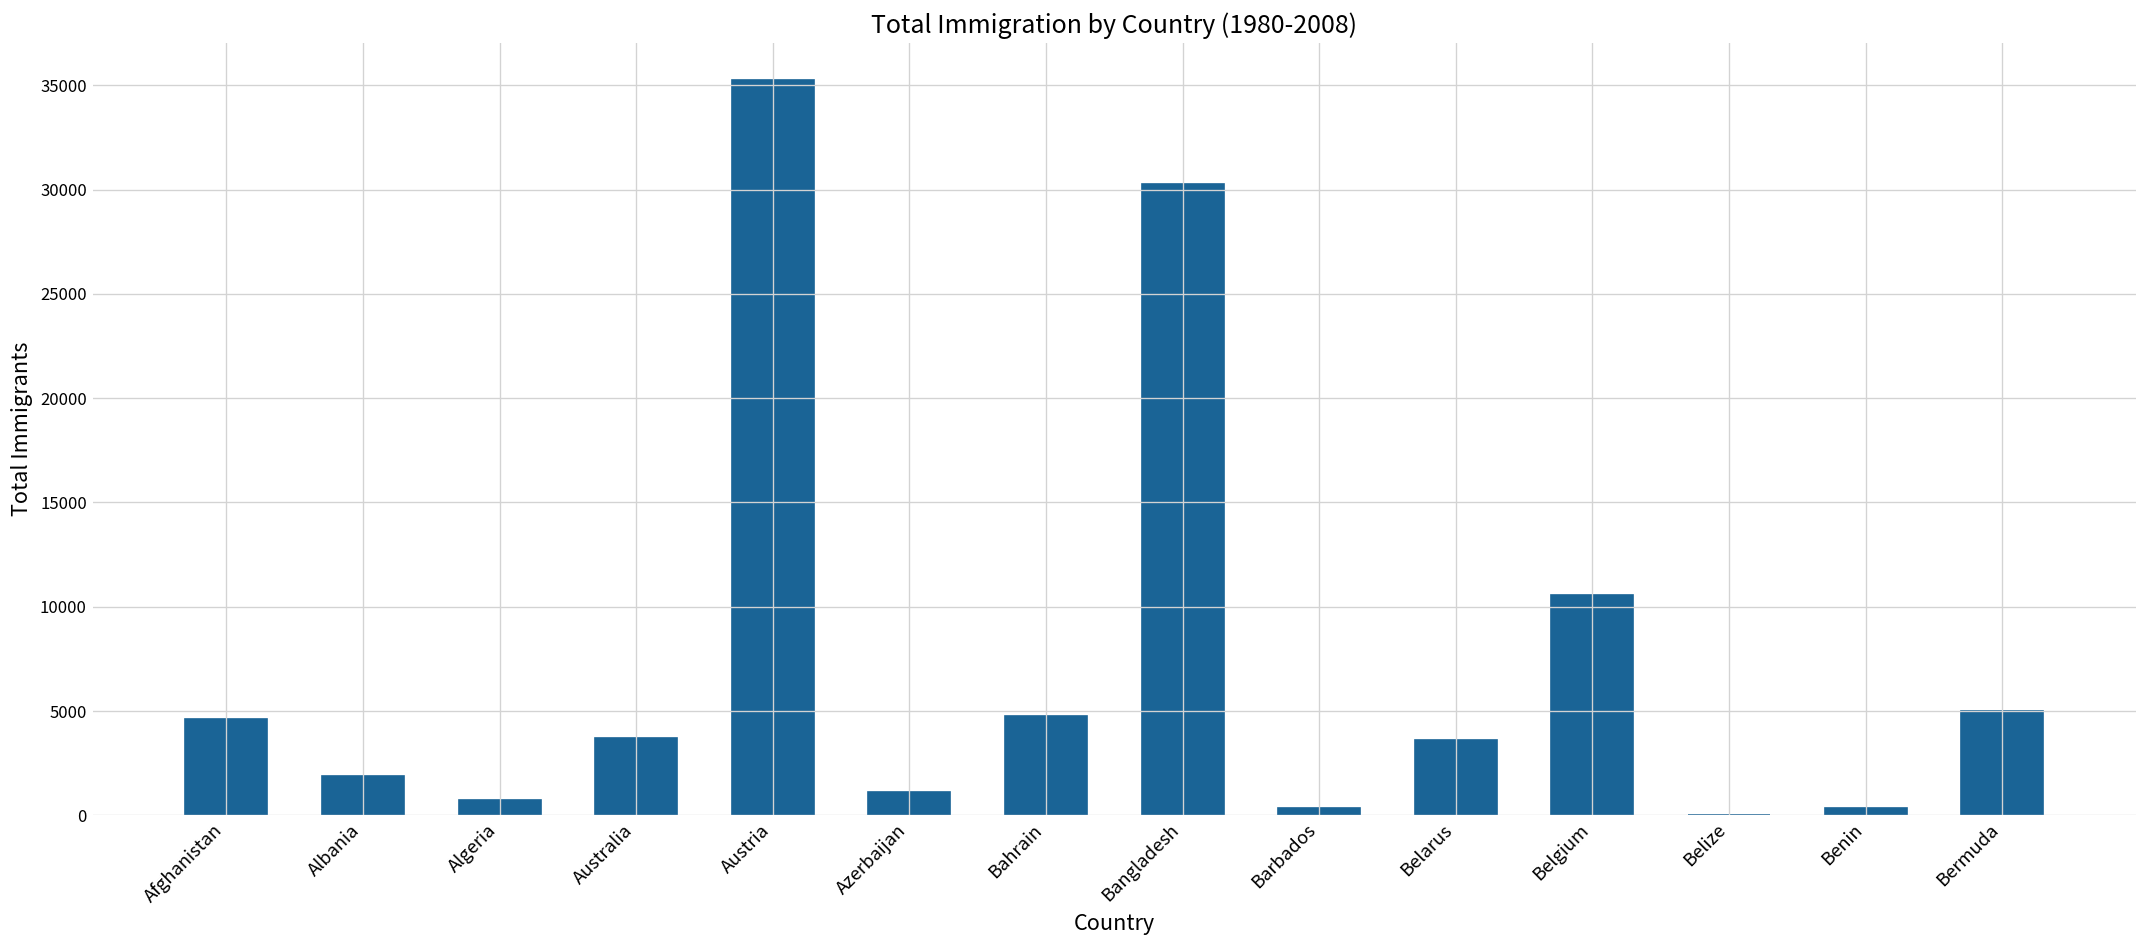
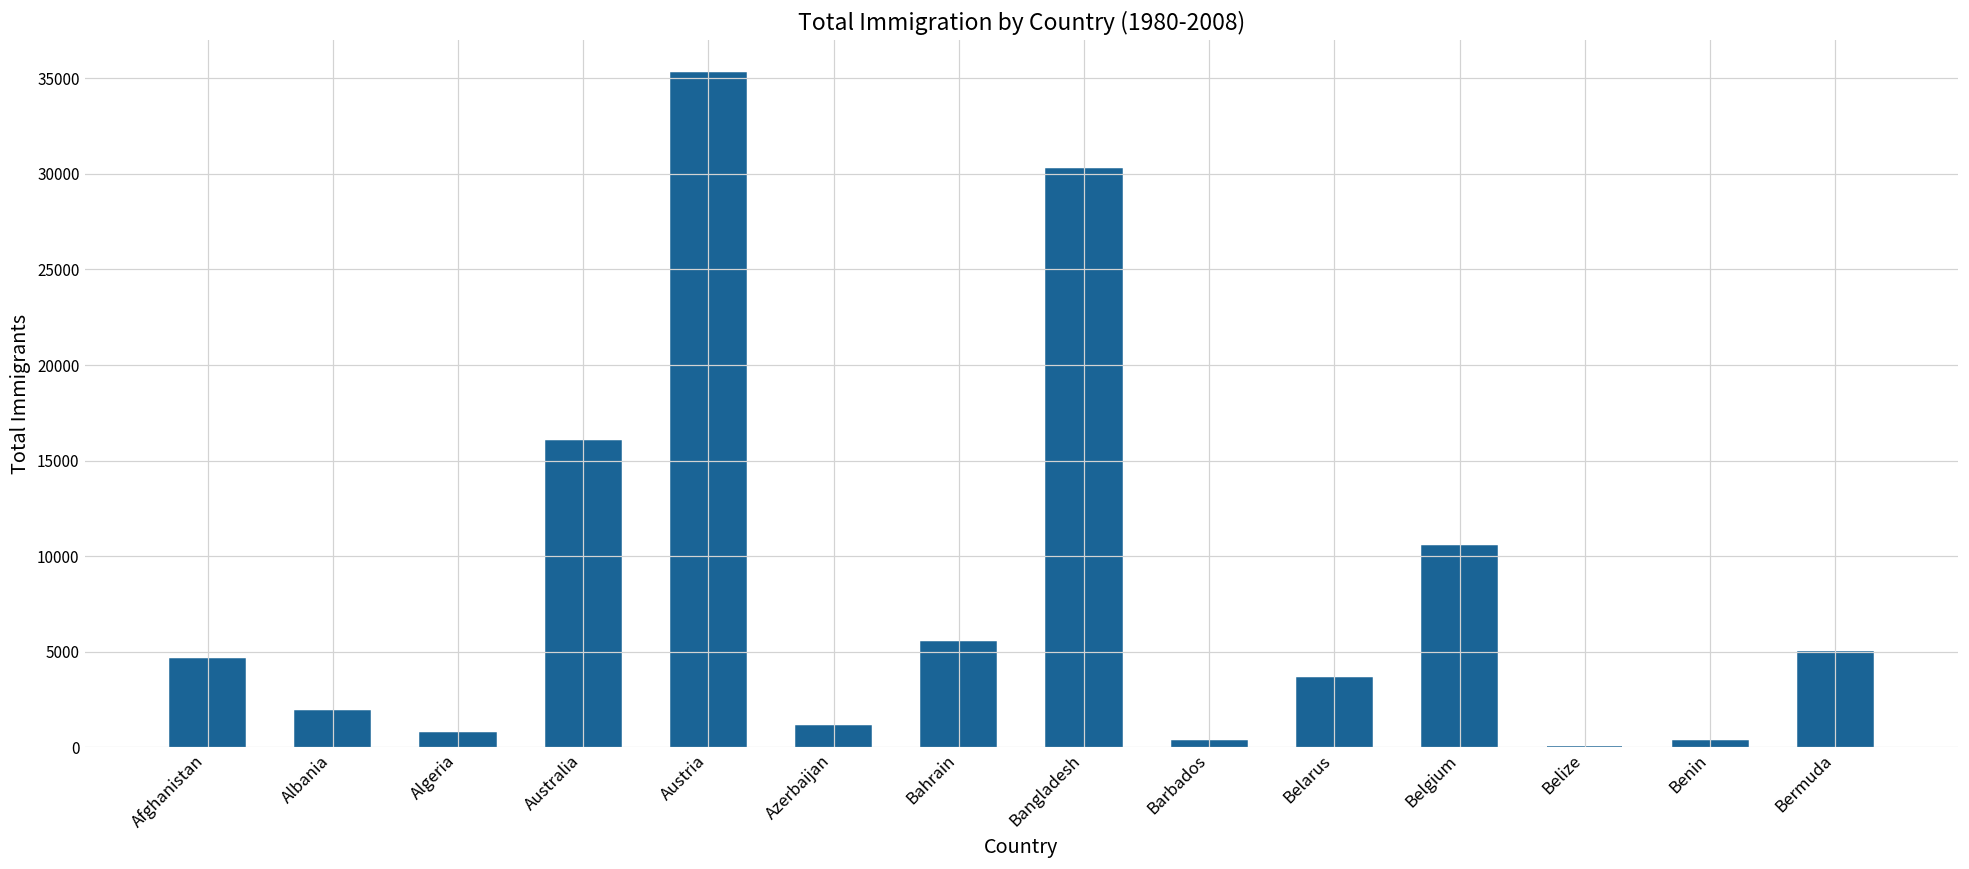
Australia: 3700 -> 16000
Bahrain: 4800 -> 5500
